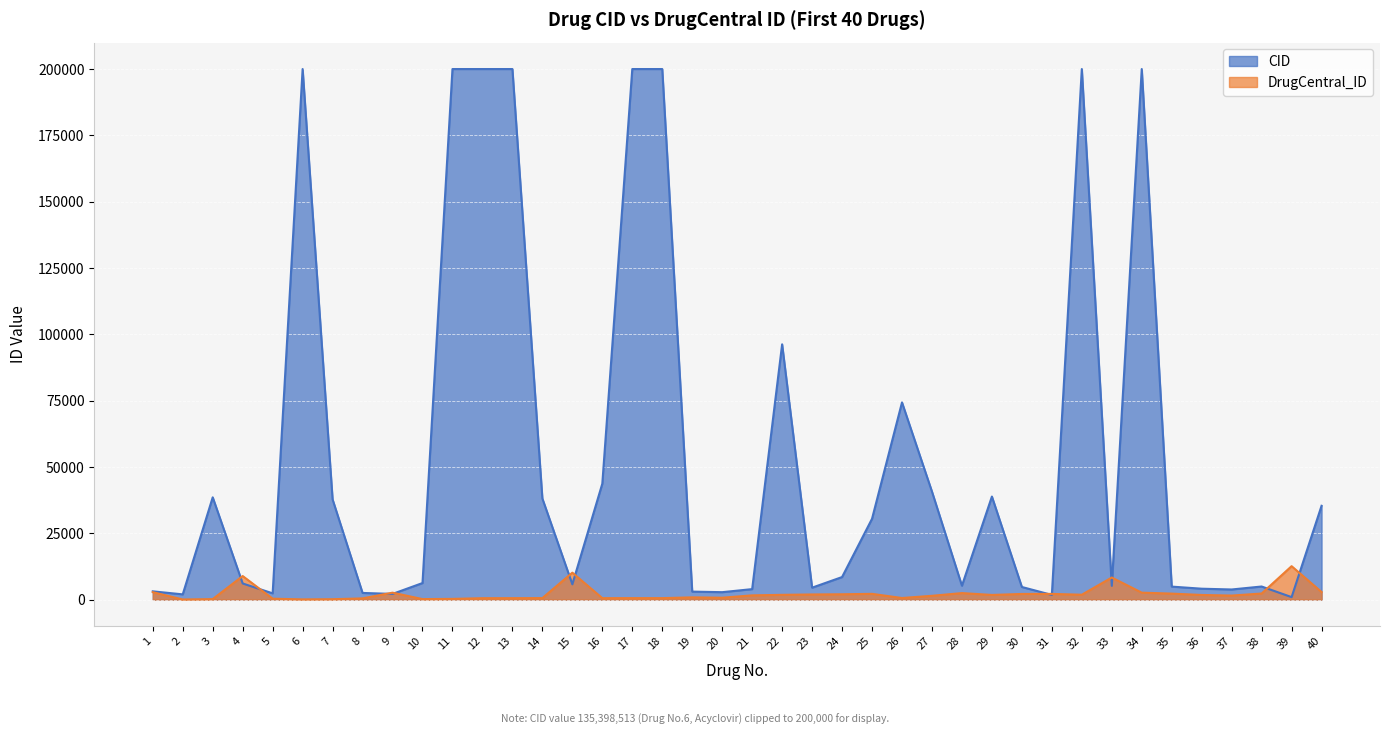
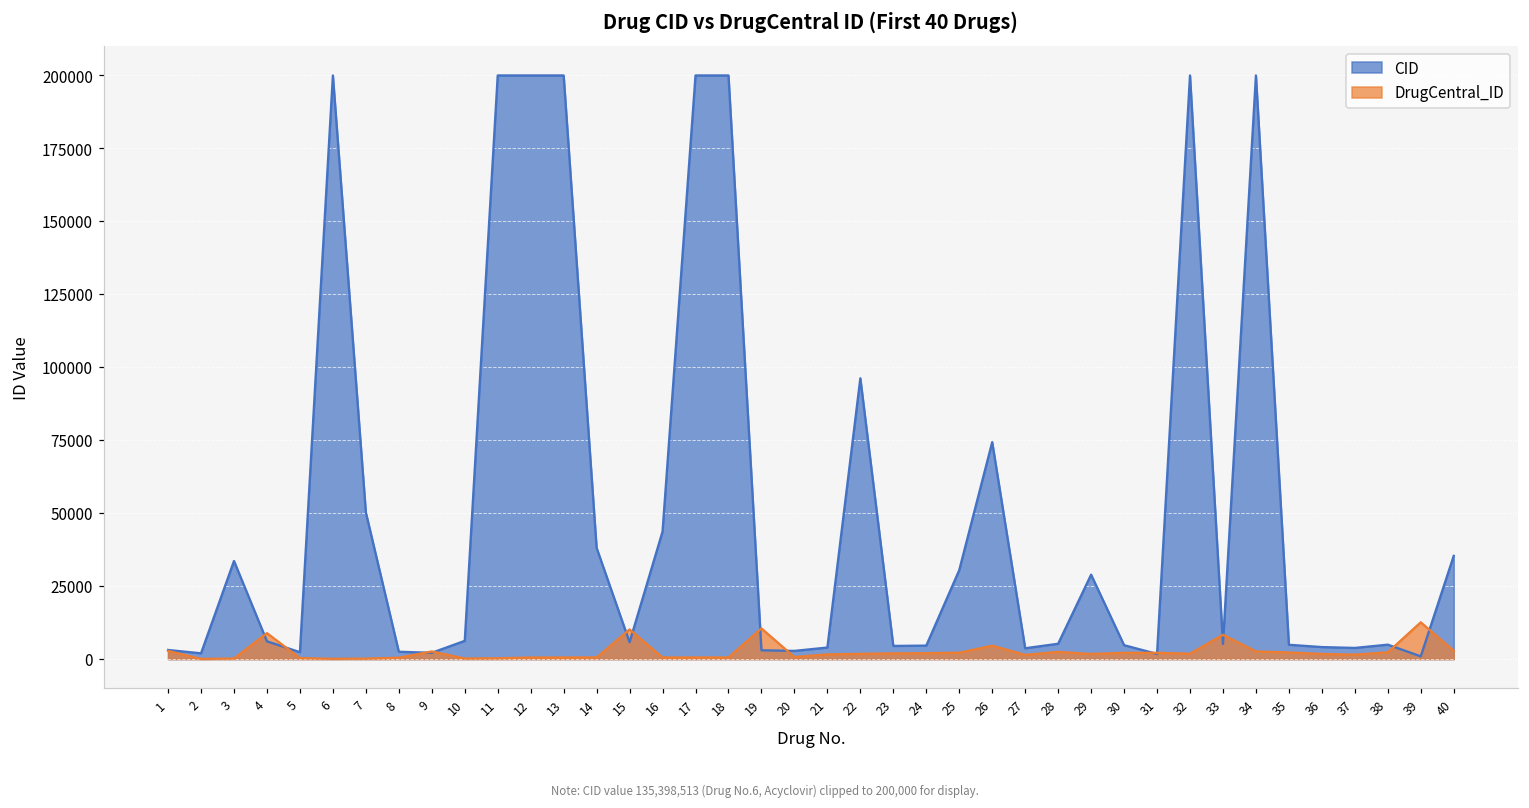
CID, 3: 39000 -> 34000
CID, 7: 38000 -> 50000
DrugCentral_ID, 19: 1000 -> 11000
CID, 24: 9000 -> 5000
DrugCentral_ID, 26: 1000 -> 5000
CID, 27: 41000 -> 4000
CID, 29: 39000 -> 29000
